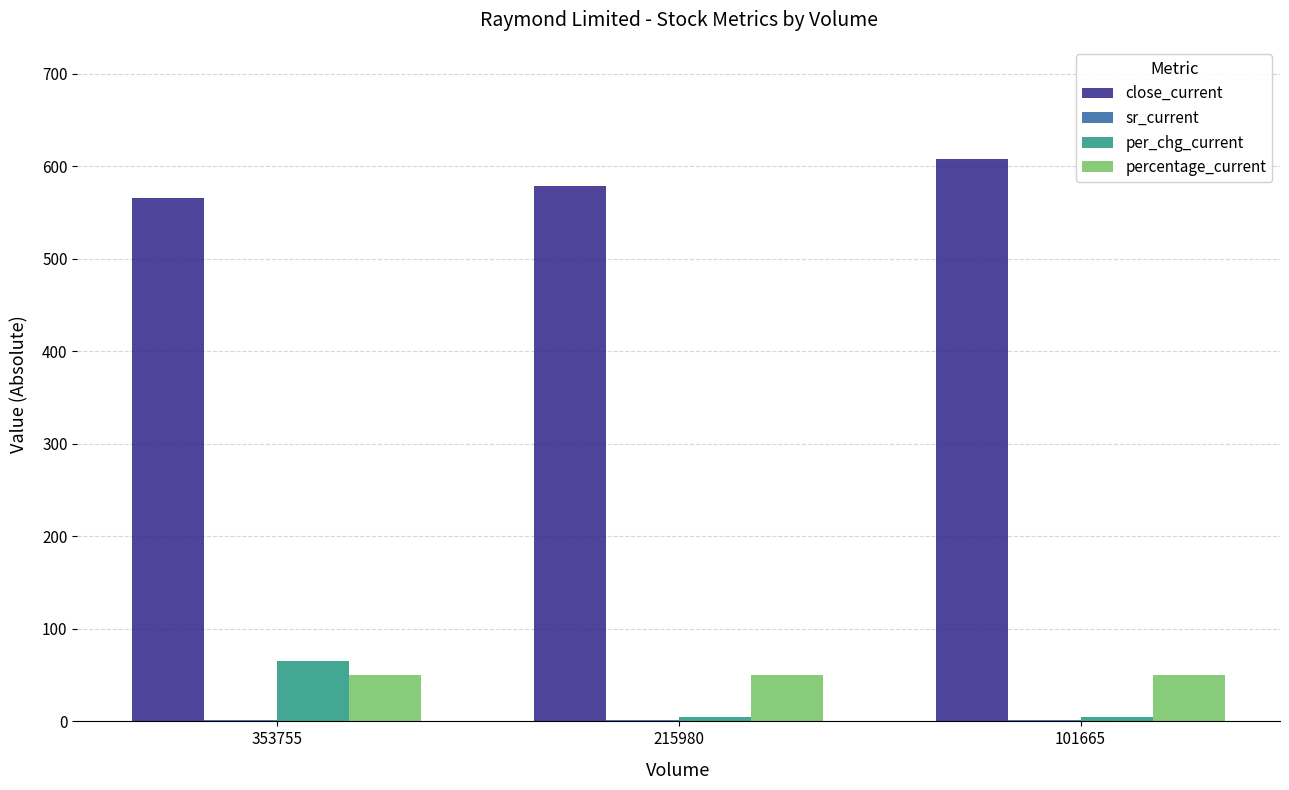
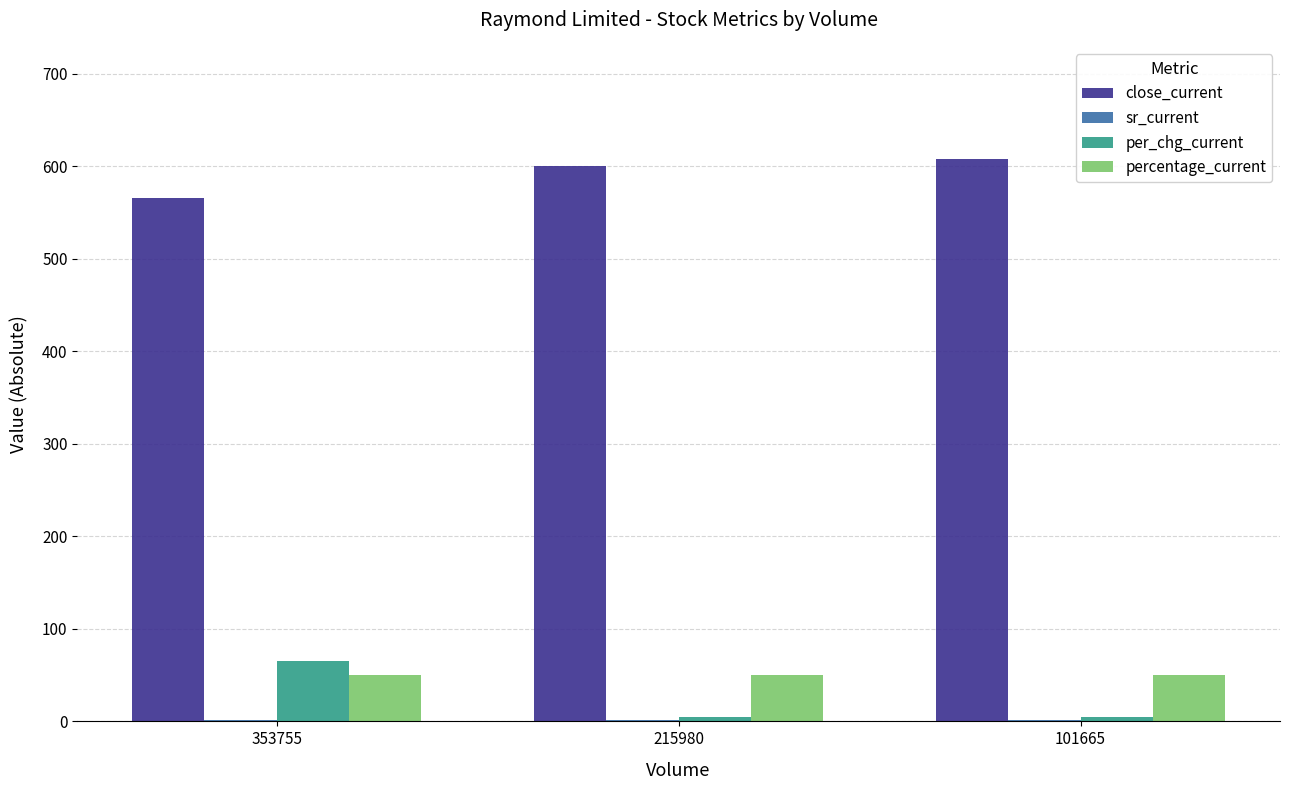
close_current, 215980: 580 -> 600
